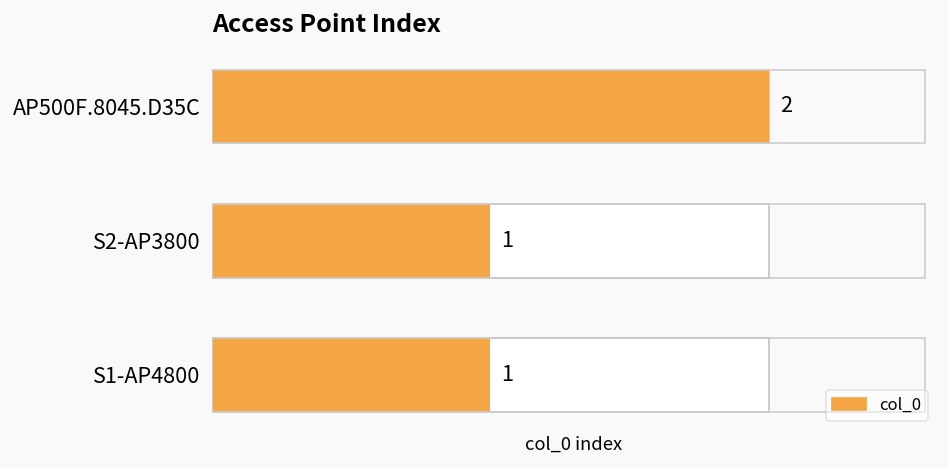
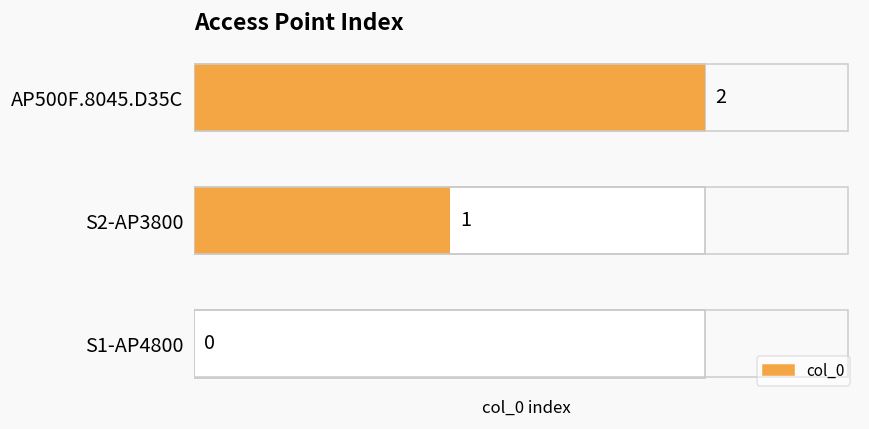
col_0, S1-AP4800: 1 -> 0
